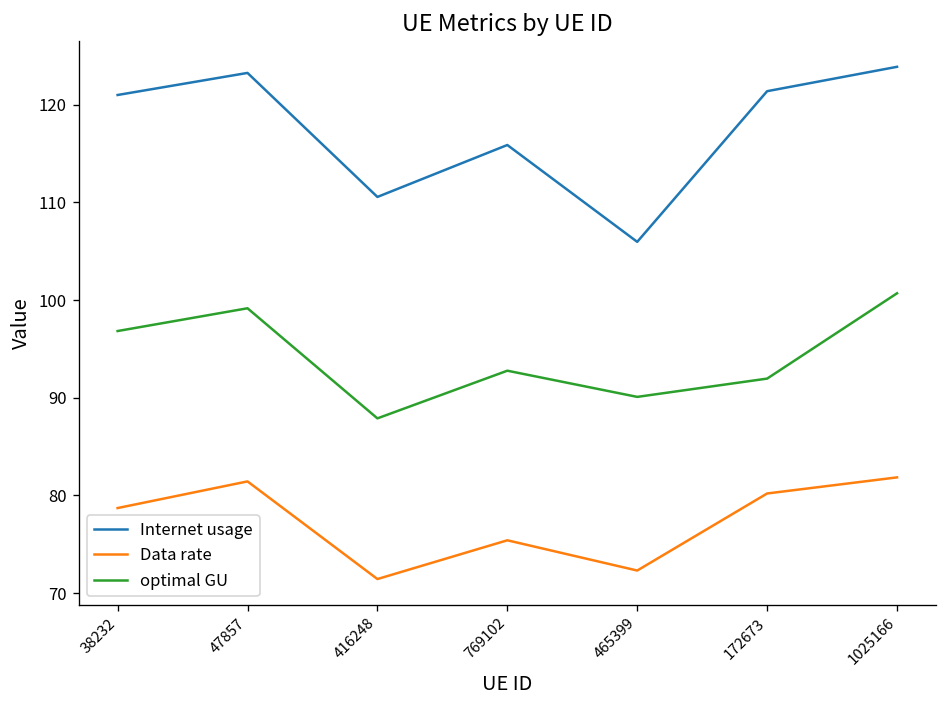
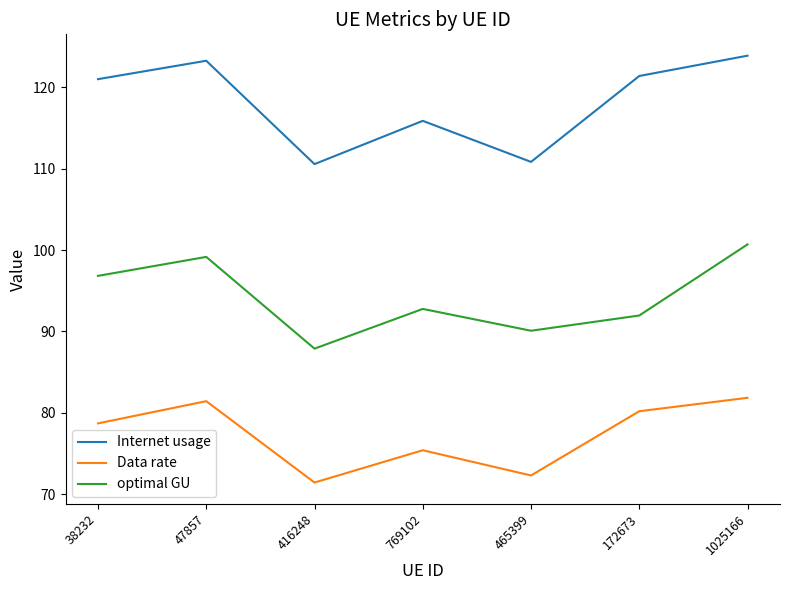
Internet usage, 465399: 106 -> 111
